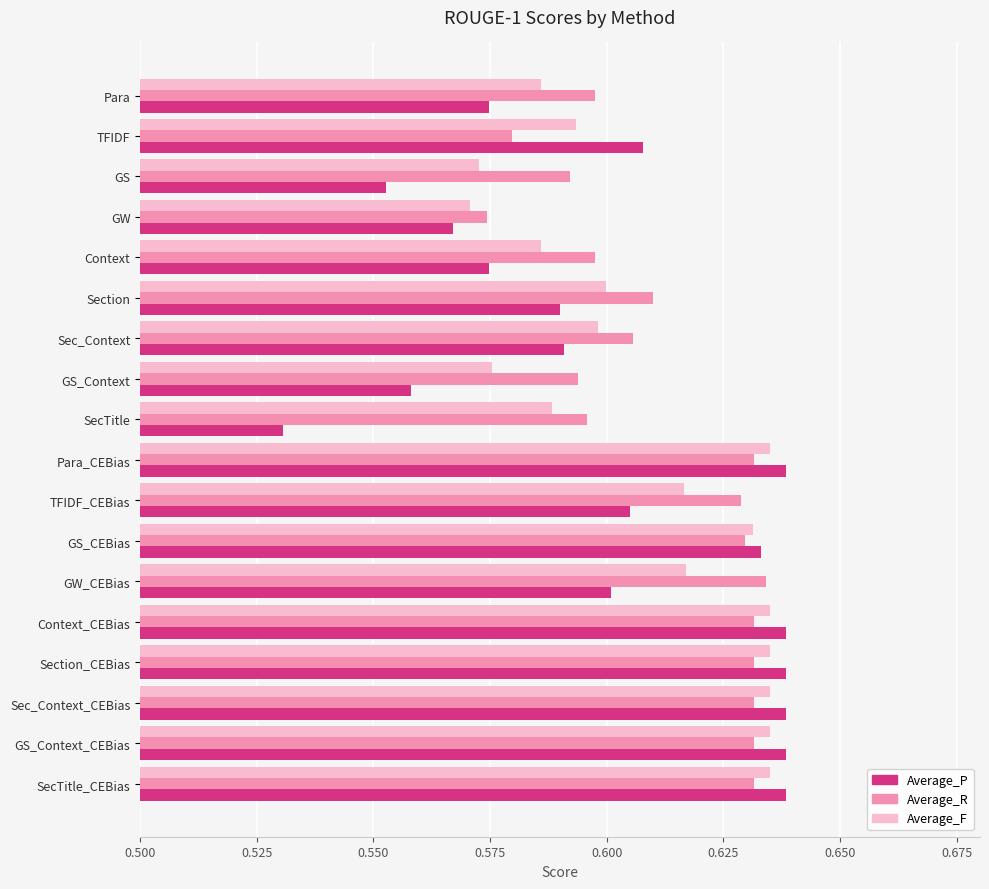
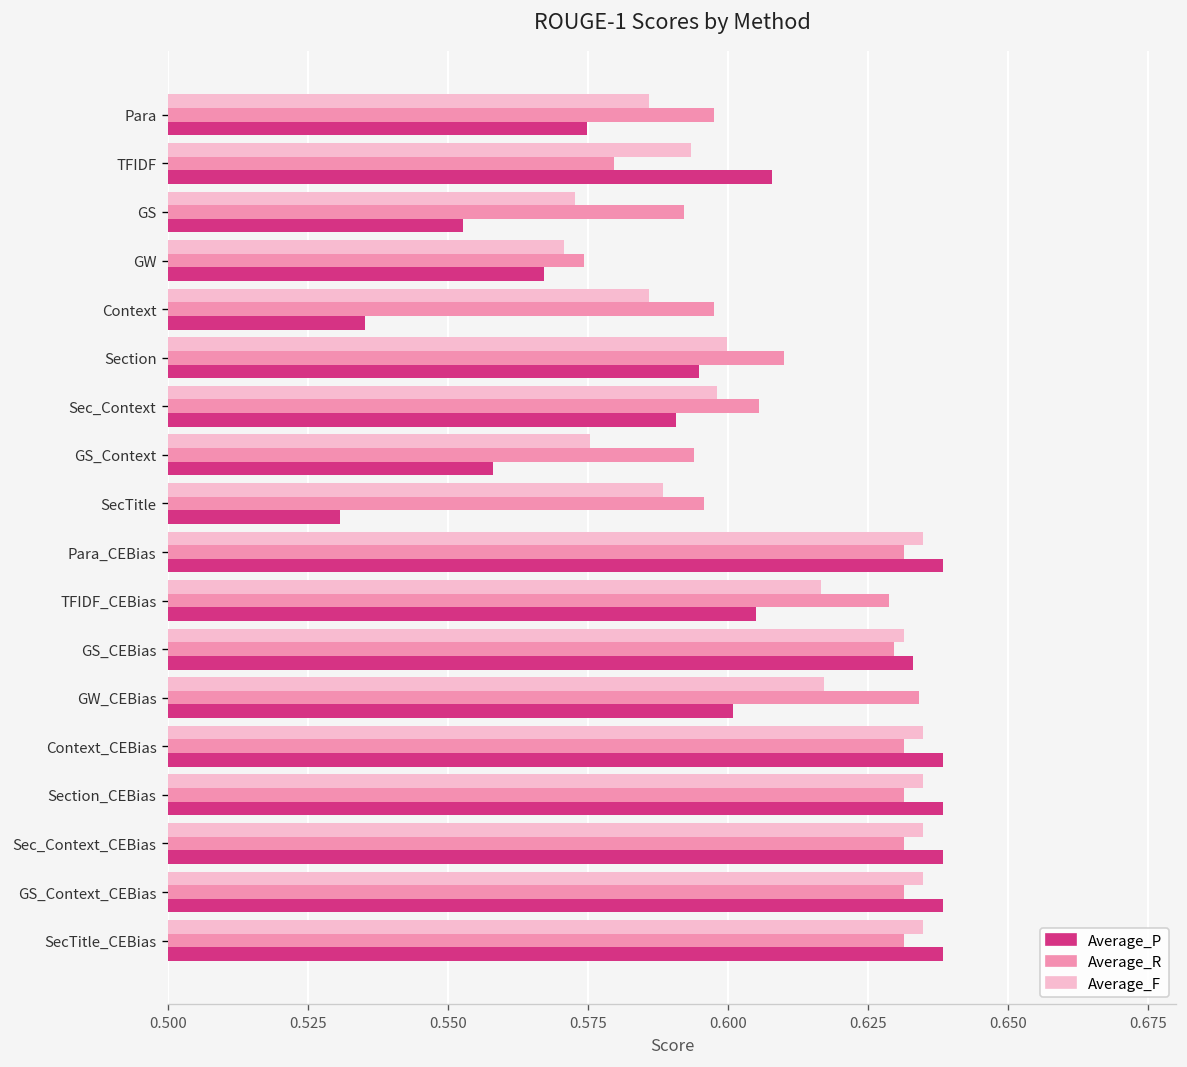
Average_P, Context: 0.575 -> 0.535
Average_P, Section: 0.590 -> 0.595
